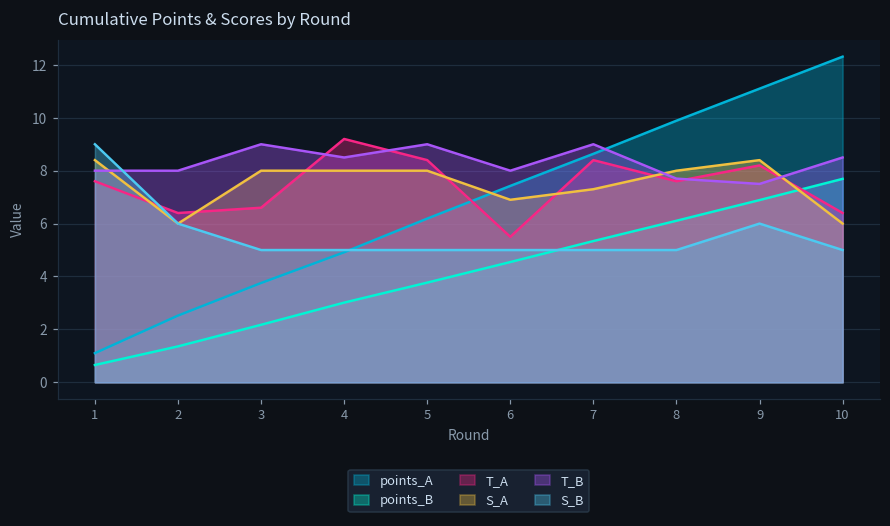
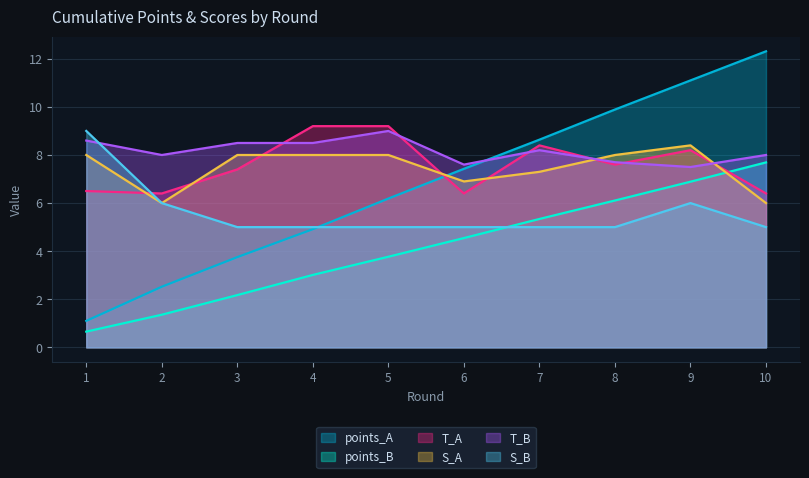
T_A, 1: 7.6 -> 6.5
S_A, 1: 8.4 -> 8.0
T_B, 1: 8.0 -> 8.6
T_A, 3: 6.6 -> 7.4
T_B, 3: 9.0 -> 8.5
T_A, 5: 8.4 -> 9.2
T_A, 6: 5.5 -> 6.4
T_B, 6: 8.0 -> 7.6
T_B, 7: 9.0 -> 8.2
T_B, 10: 8.5 -> 8.0
